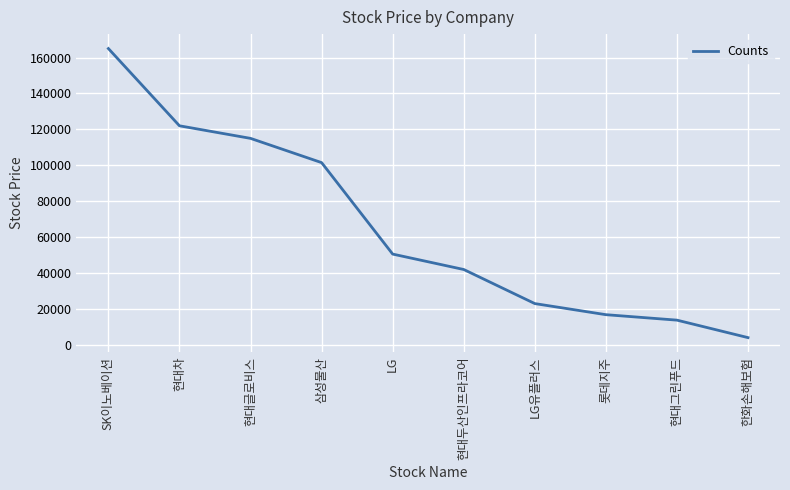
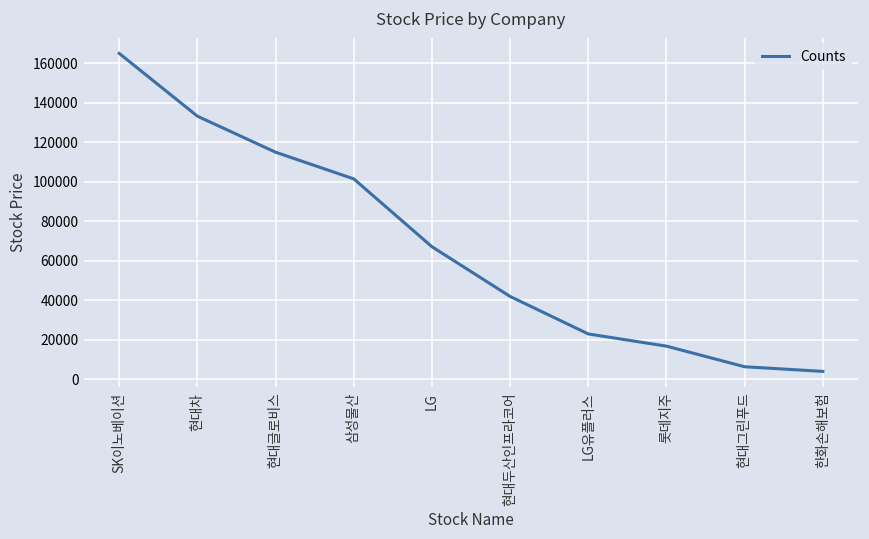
현대차: 122000 -> 133000
LG: 51000 -> 67000
현대그린푸드: 14000 -> 6000
